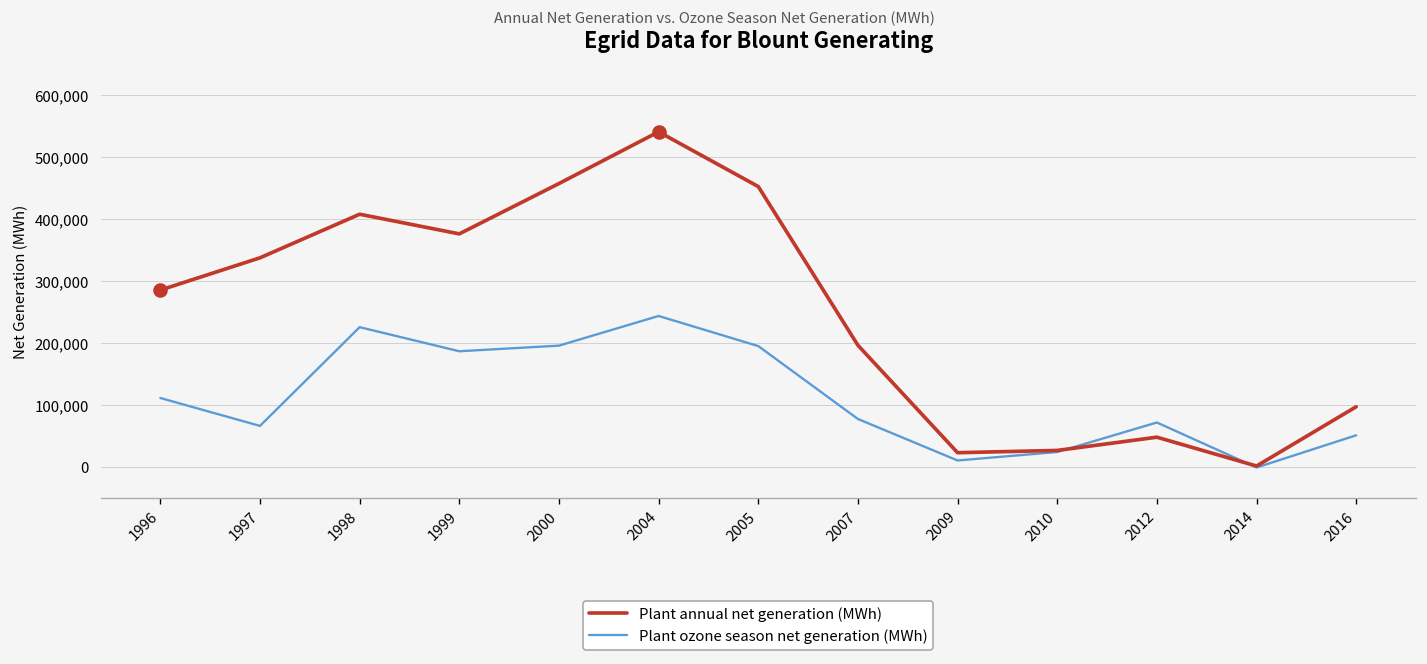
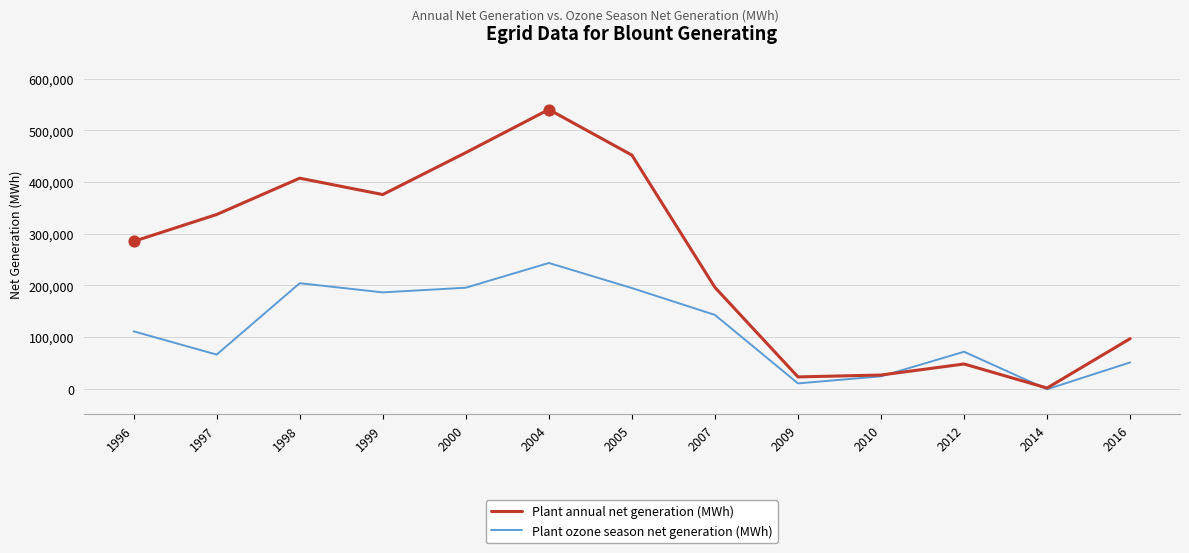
Plant ozone season net generation (MWh), 1998: 230,000 -> 200,000
Plant ozone season net generation (MWh), 2007: 80,000 -> 140,000
